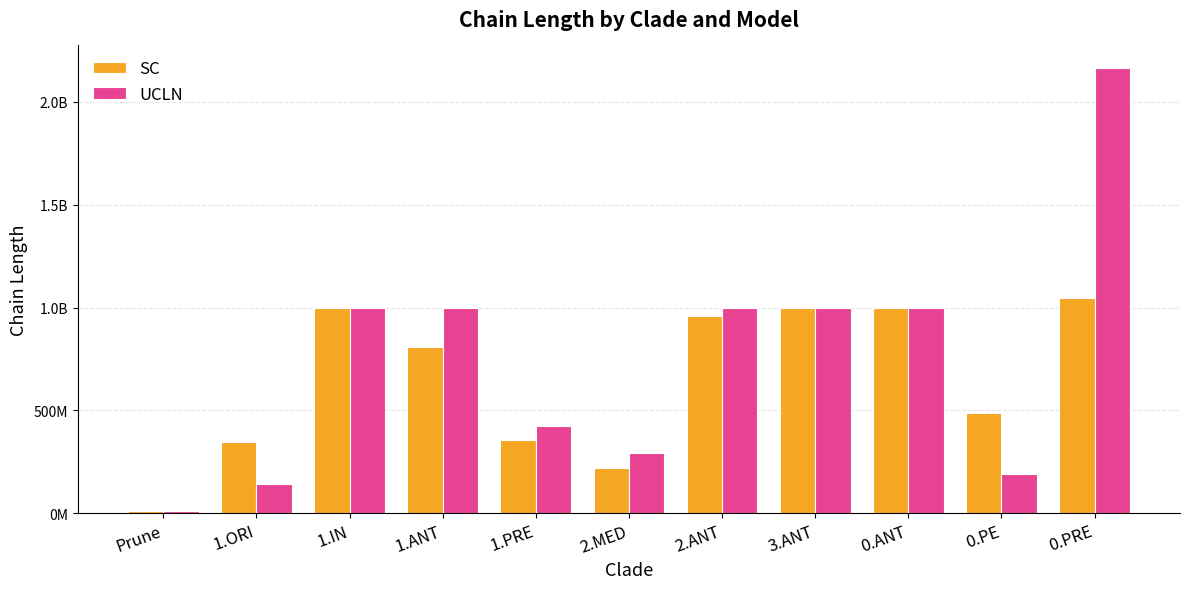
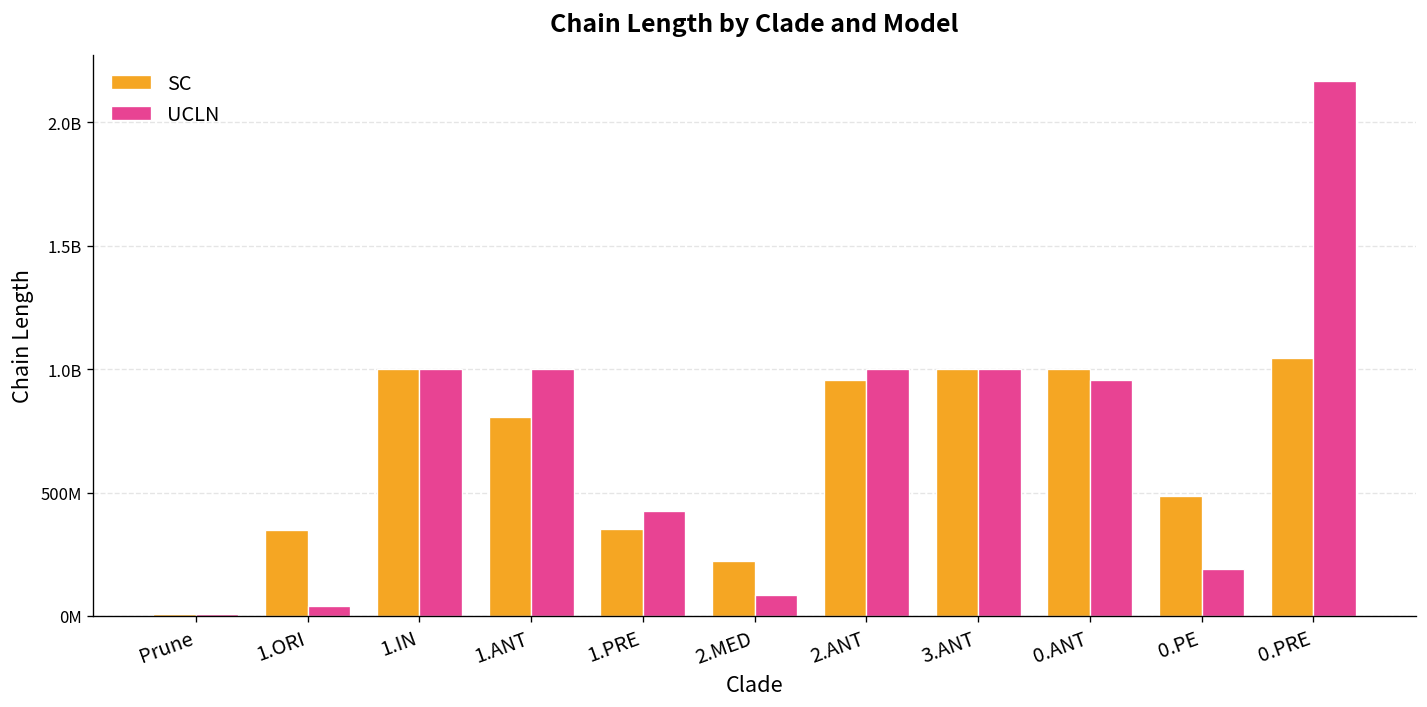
UCLN, 1.ORI: 140000000 -> 40000000
UCLN, 2.MED: 290000000 -> 90000000
UCLN, 0.ANT: 1000000000 -> 960000000
